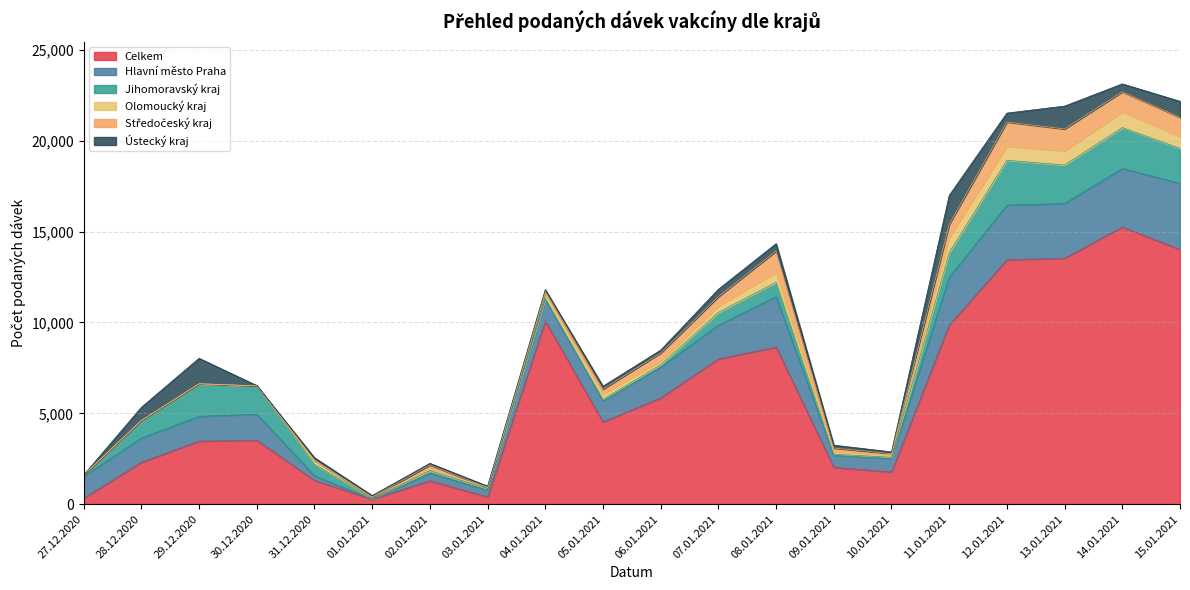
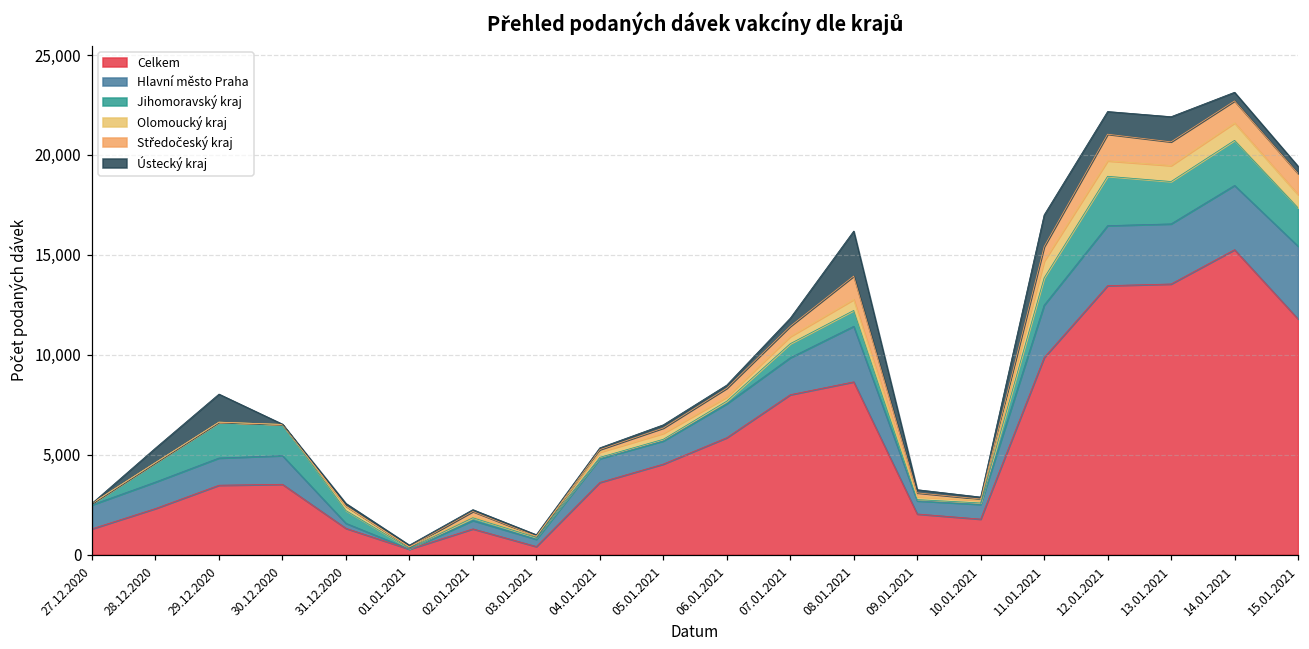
Celkem, 27.12.2020: 300 -> 1,300
Celkem, 04.01.2021: 10,100 -> 3,600
Ústecký kraj, 08.01.2021: 400 -> 2,300
Ústecký kraj, 12.01.2021: 500 -> 1,100
Celkem, 15.01.2021: 14,000 -> 11,800
Ústecký kraj, 15.01.2021: 900 -> 400
